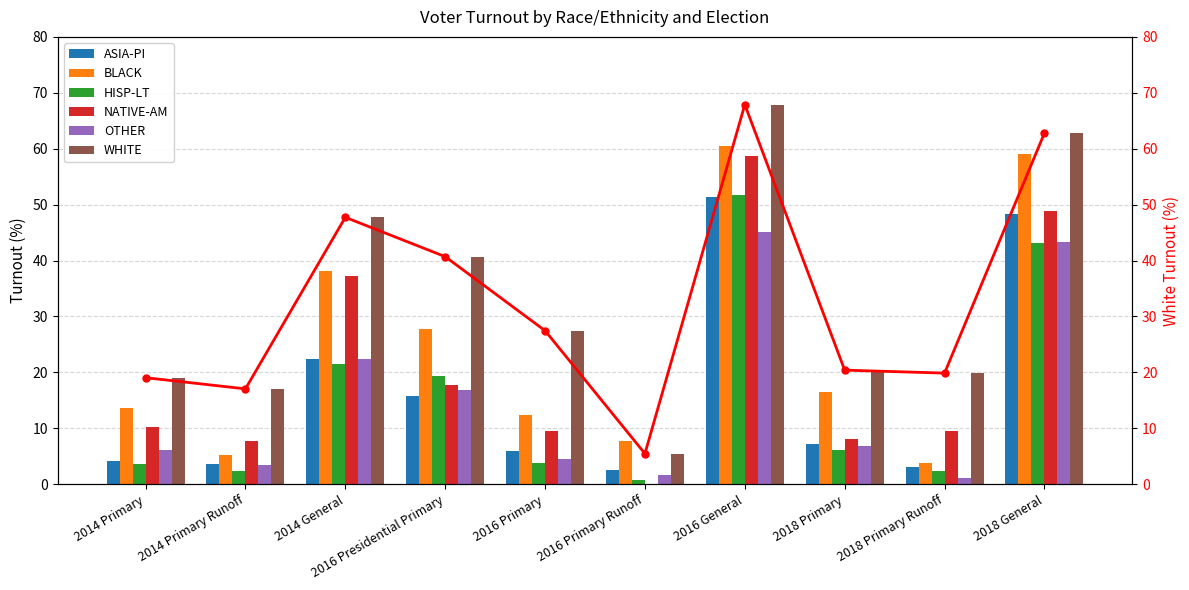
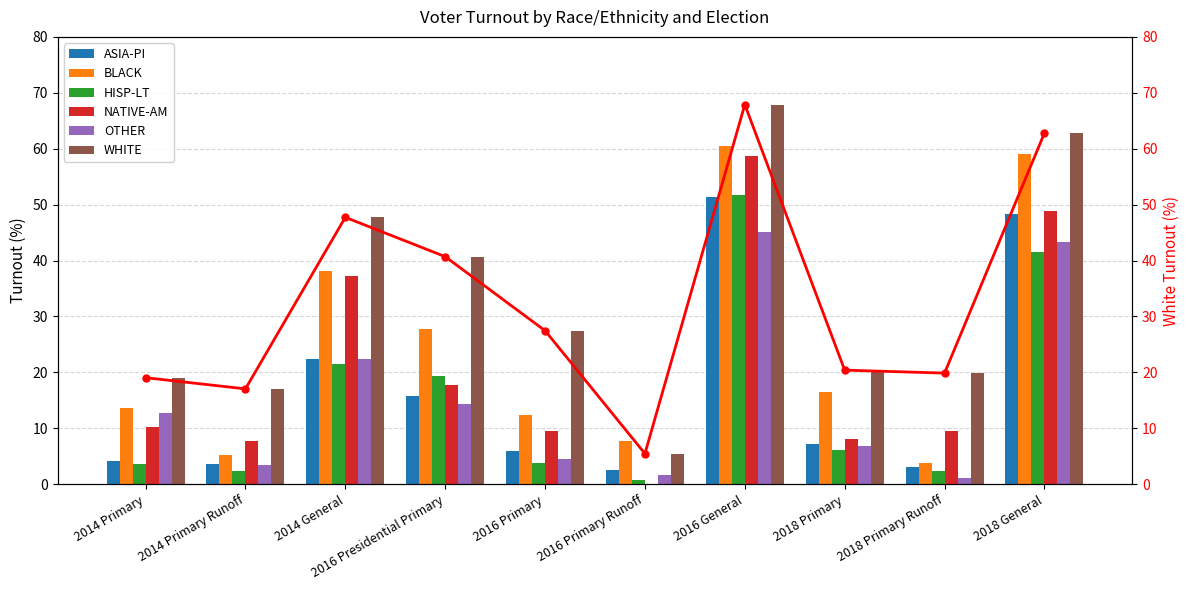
OTHER, 2014 Primary: 6 -> 13
OTHER, 2016 Presidential Primary: 17 -> 14
HISP-LT, 2018 General: 43 -> 42
